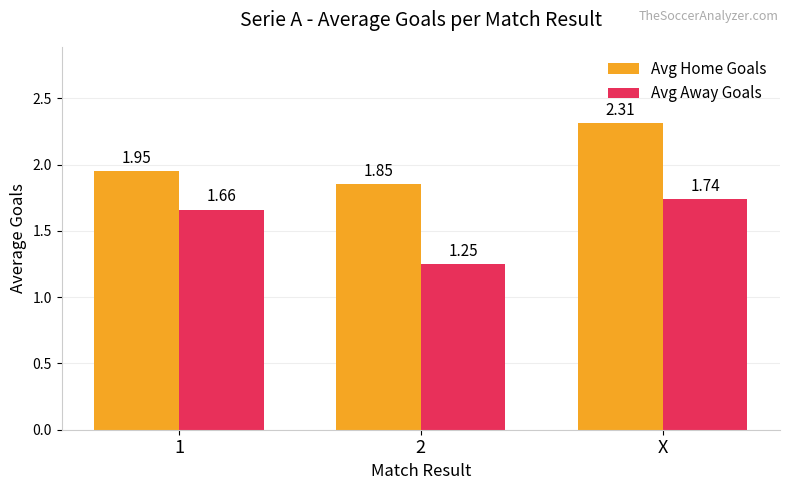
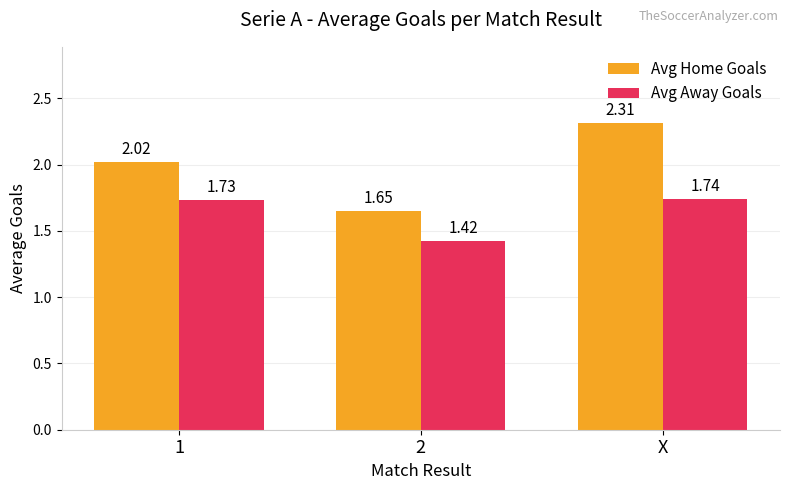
Avg Home Goals, 1: 1.95 -> 2.02
Avg Away Goals, 1: 1.66 -> 1.73
Avg Home Goals, 2: 1.85 -> 1.65
Avg Away Goals, 2: 1.25 -> 1.42
